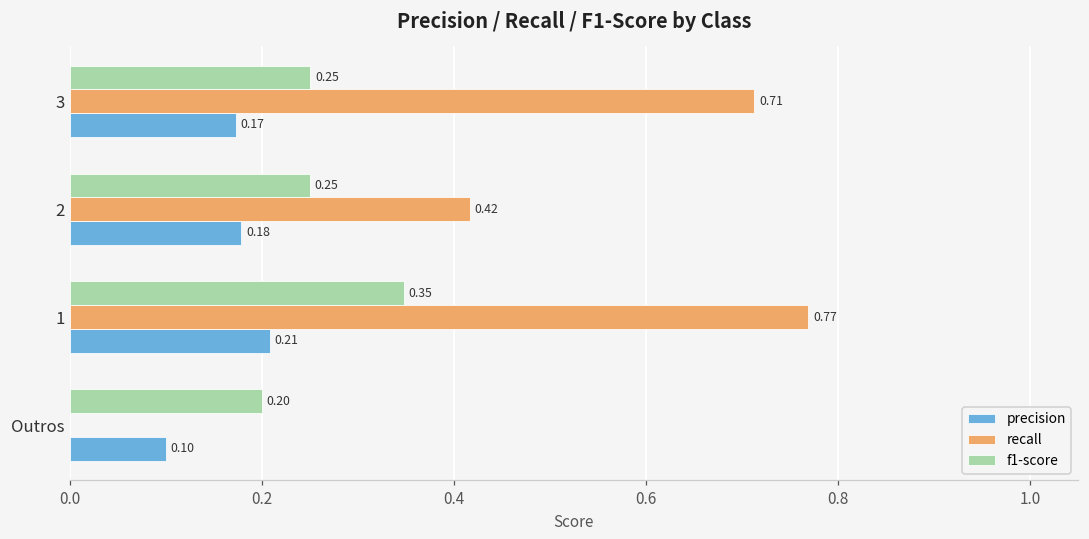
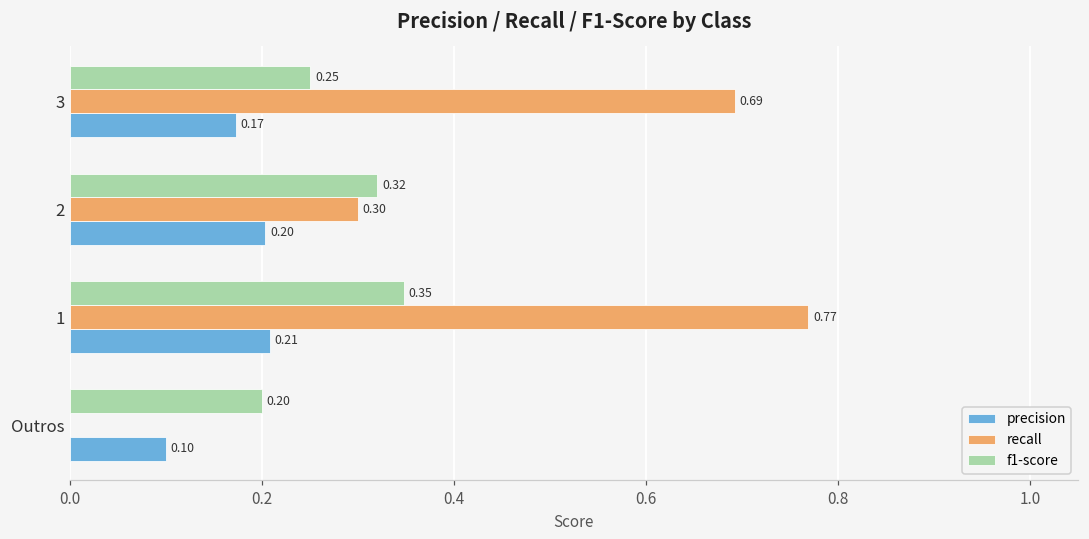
recall, 3: 0.71 -> 0.69
f1-score, 2: 0.25 -> 0.32
recall, 2: 0.42 -> 0.30
precision, 2: 0.18 -> 0.20
